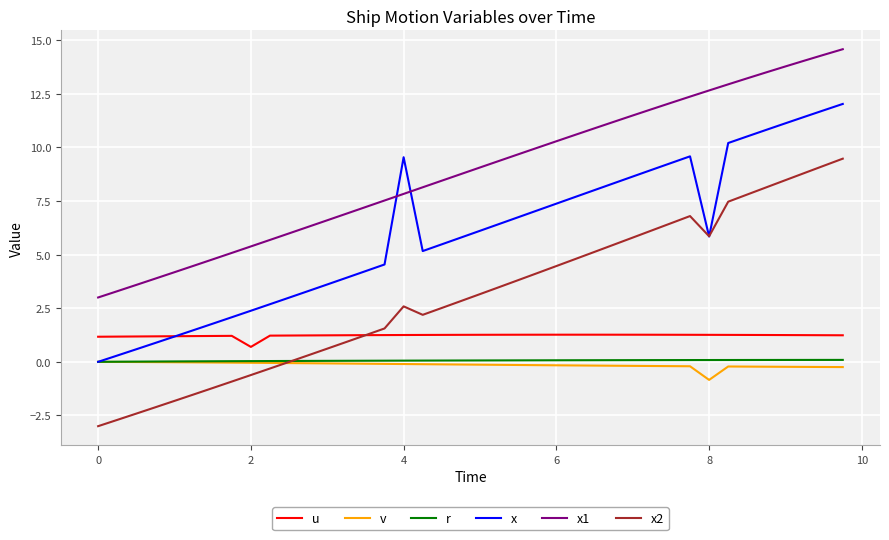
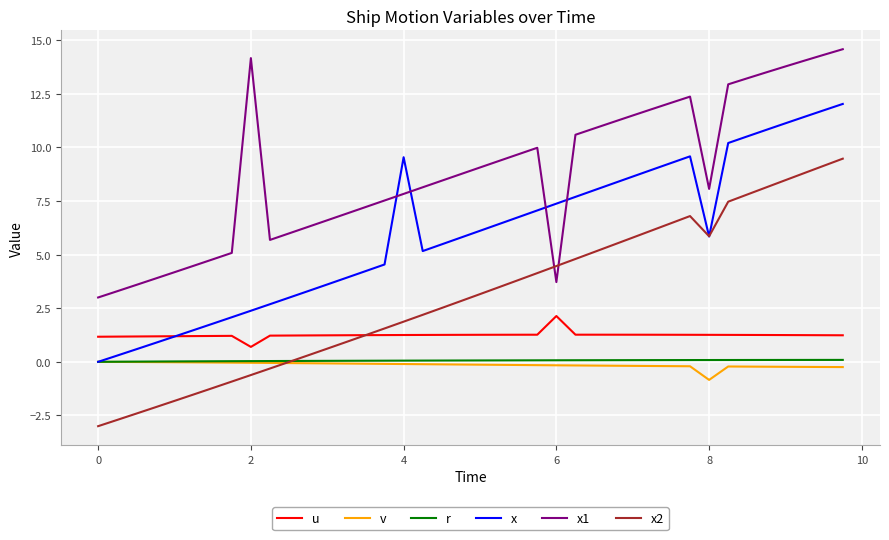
x1, 2: 5.4 -> 14.2
x2, 4: 2.6 -> 1.9
u, 6: 1.3 -> 2.1
x1, 6: 10.3 -> 3.7
x1, 8: 12.7 -> 8.1
